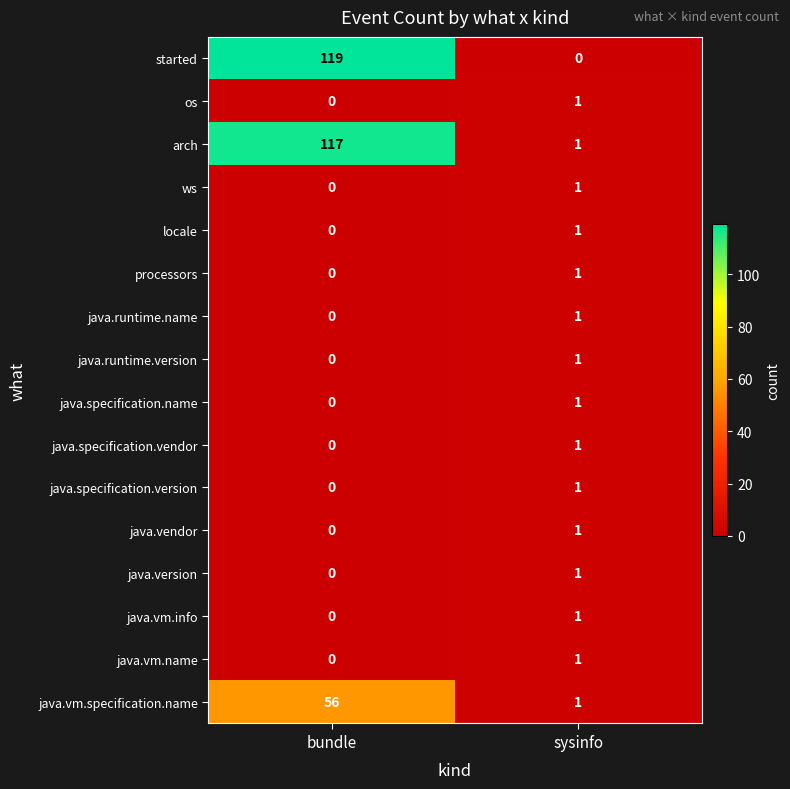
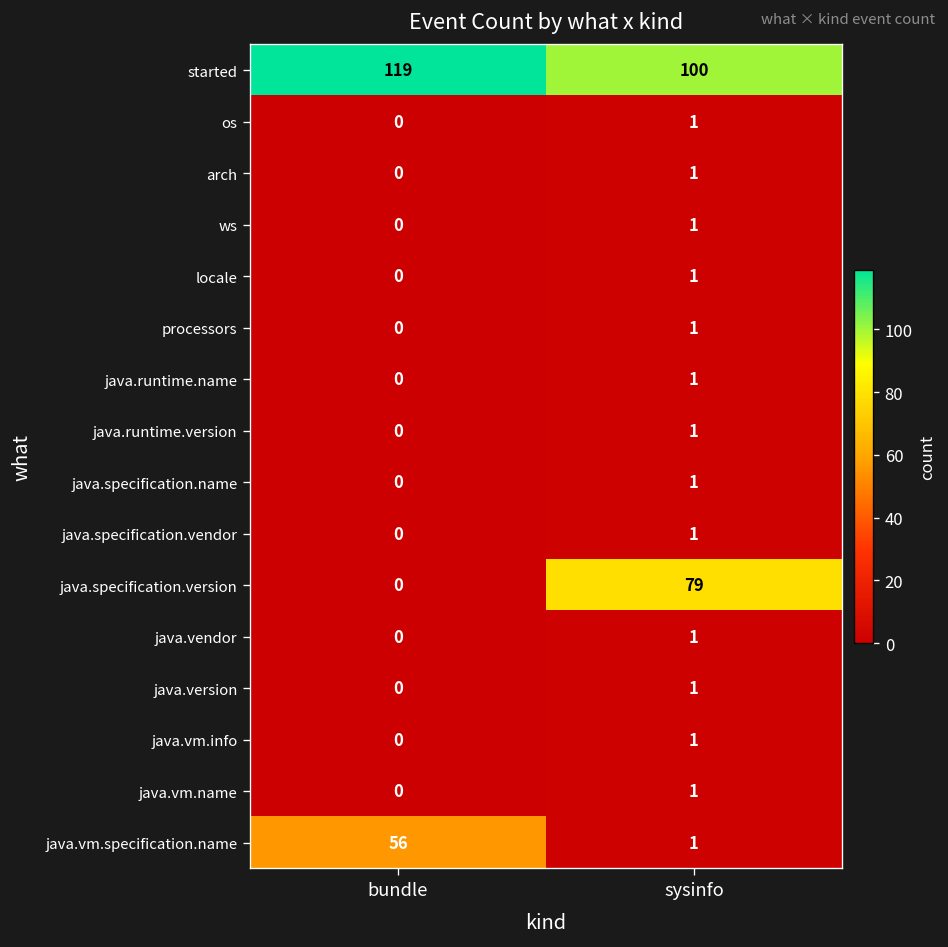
started, sysinfo: 0 -> 100
arch, bundle: 117 -> 0
java.specification.version, sysinfo: 1 -> 79
